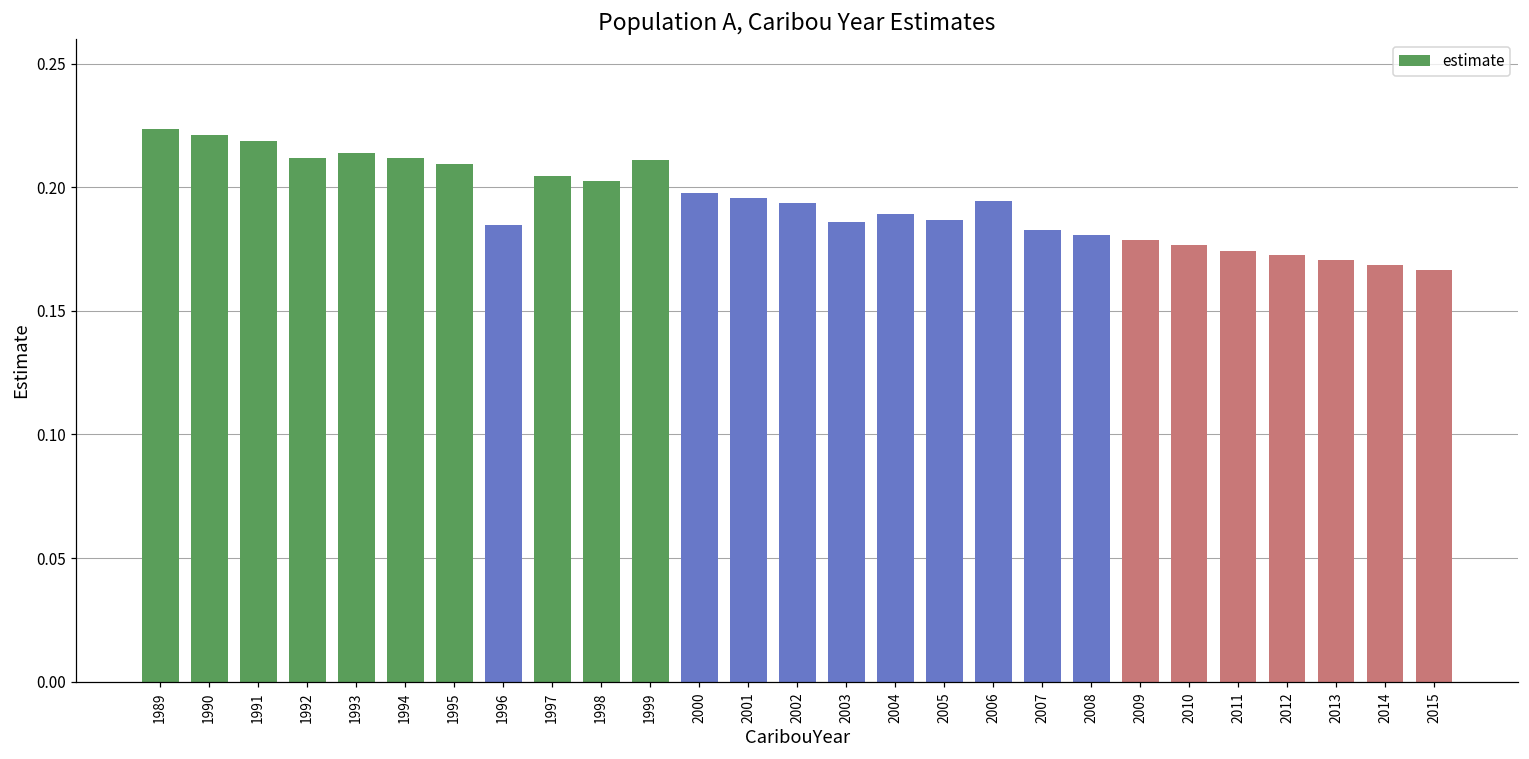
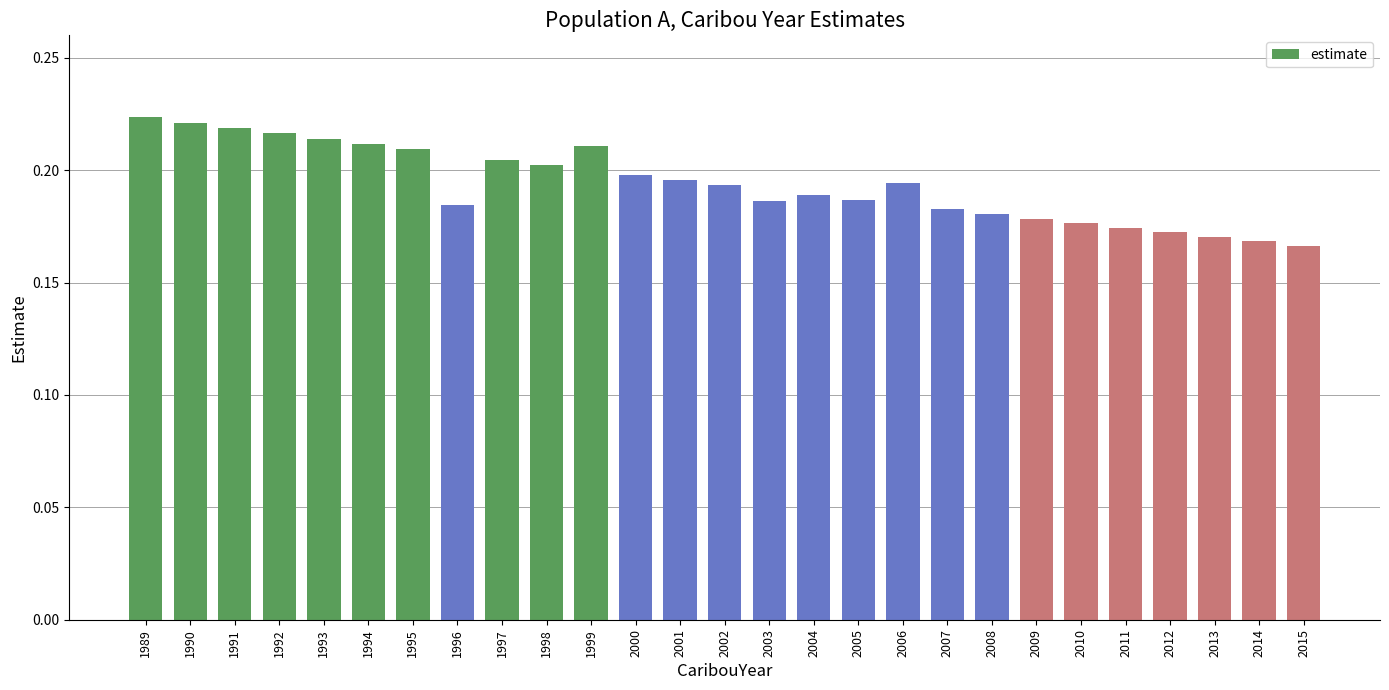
1992: 0.212 -> 0.216
